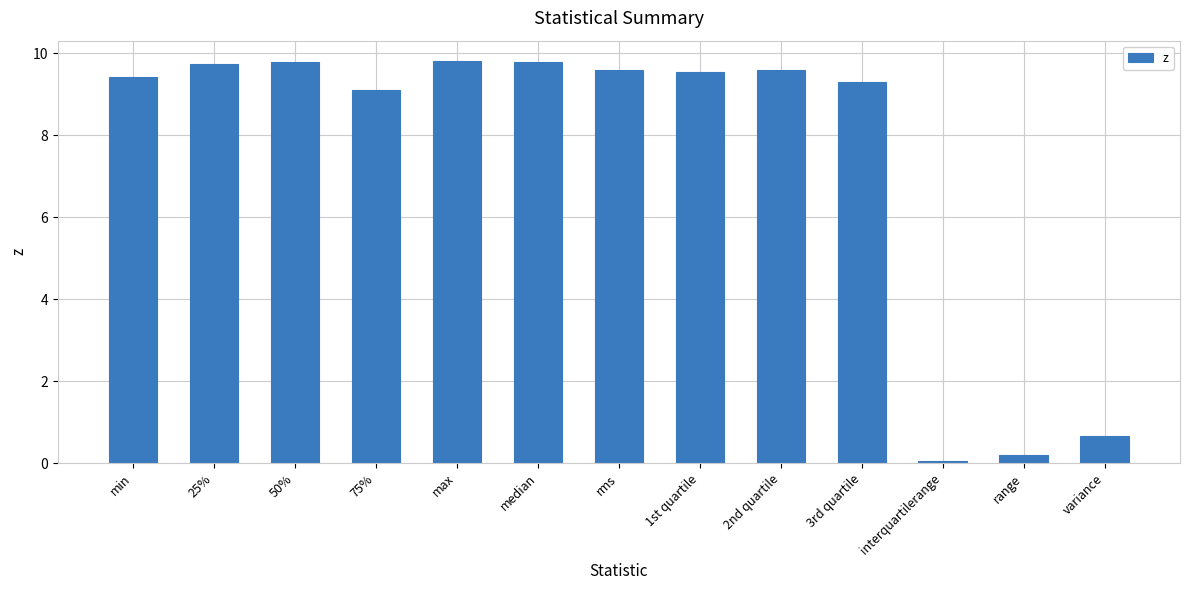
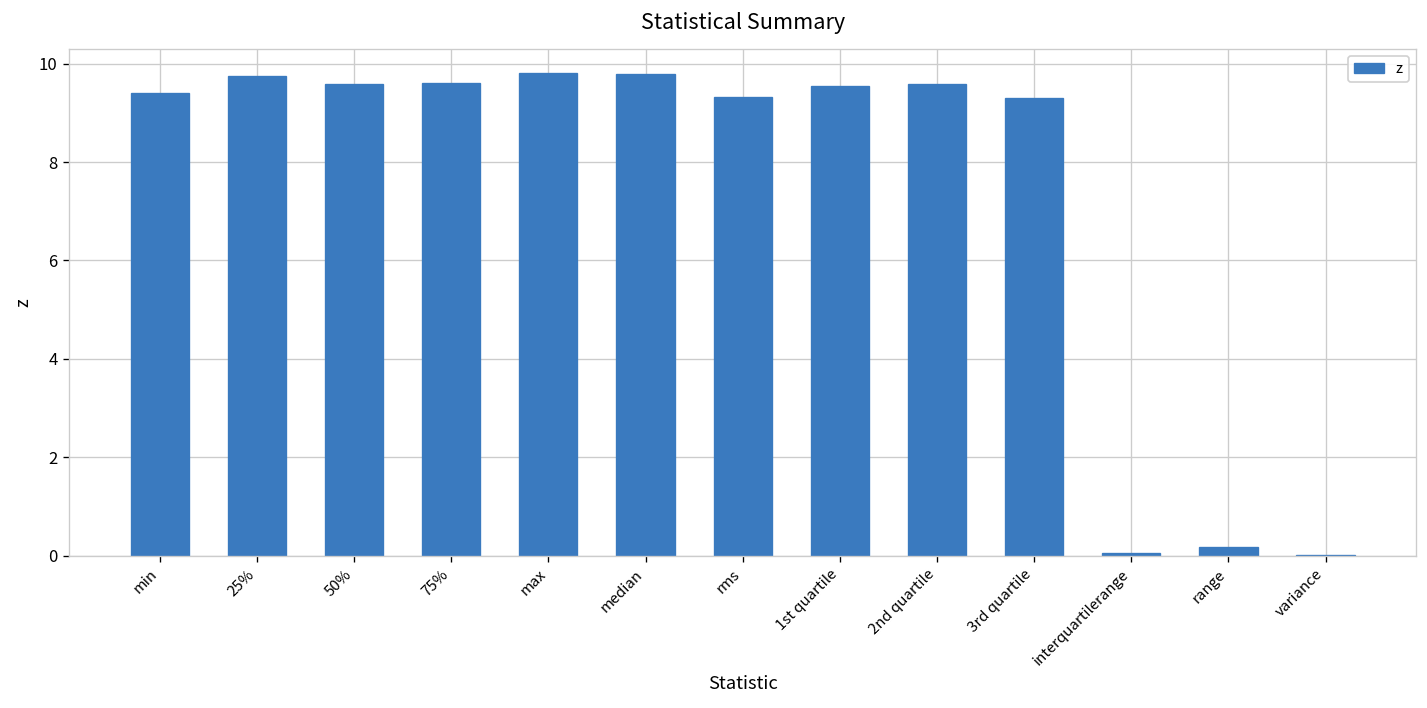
50%: 9.8 -> 9.6
75%: 9.1 -> 9.6
rms: 9.6 -> 9.3
variance: 0.6 -> 0.0
